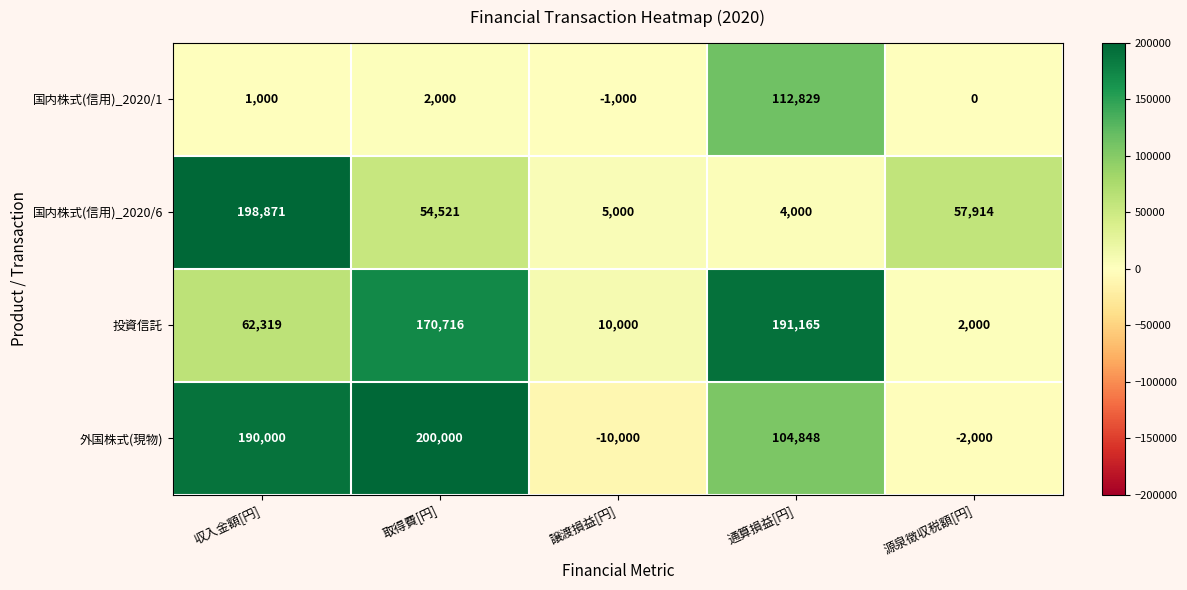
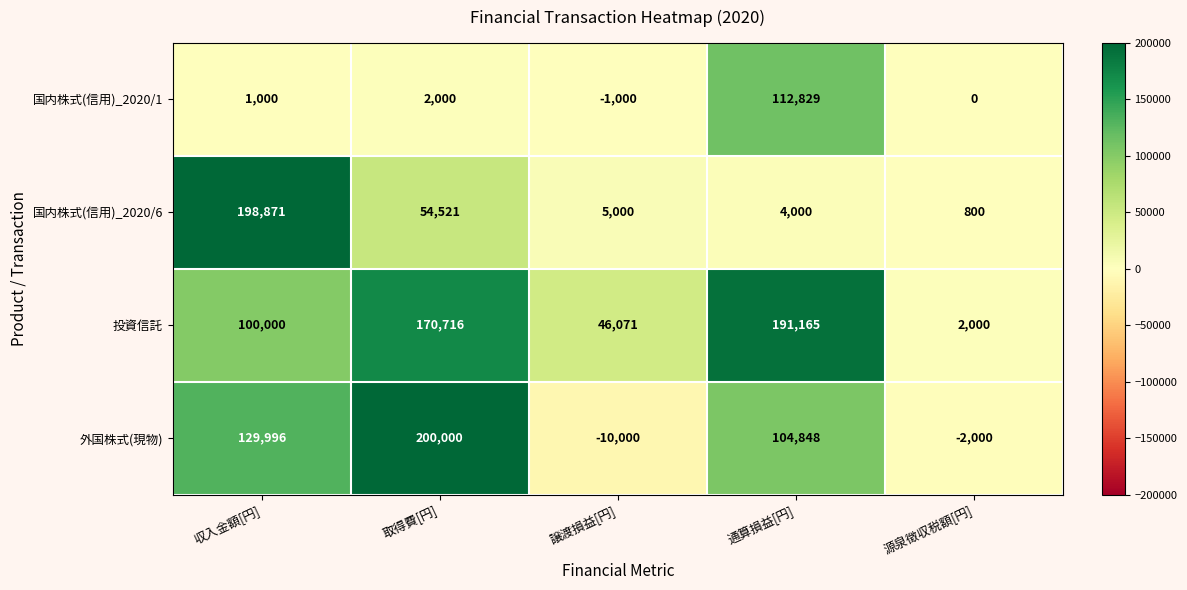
国内株式(信用)_2020/6, 源泉徴収税額[円]: 57,914 -> 800
投資信託, 収入金額[円]: 62,319 -> 100,000
投資信託, 譲渡損益[円]: 10,000 -> 46,071
外国株式(現物), 収入金額[円]: 190,000 -> 129,996
